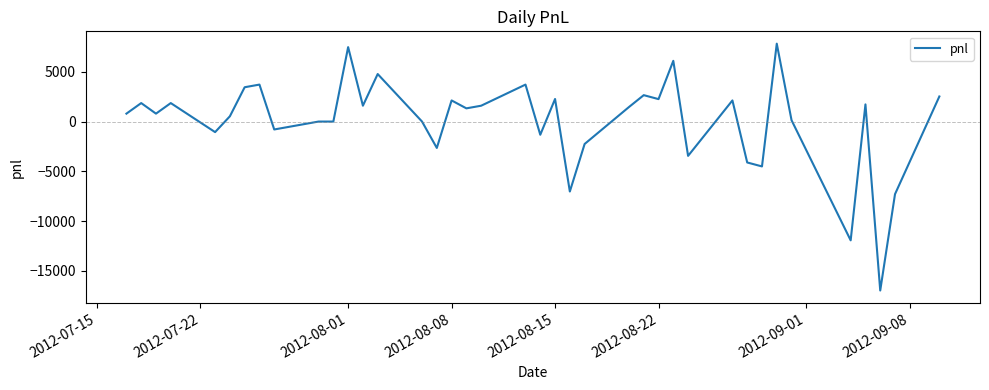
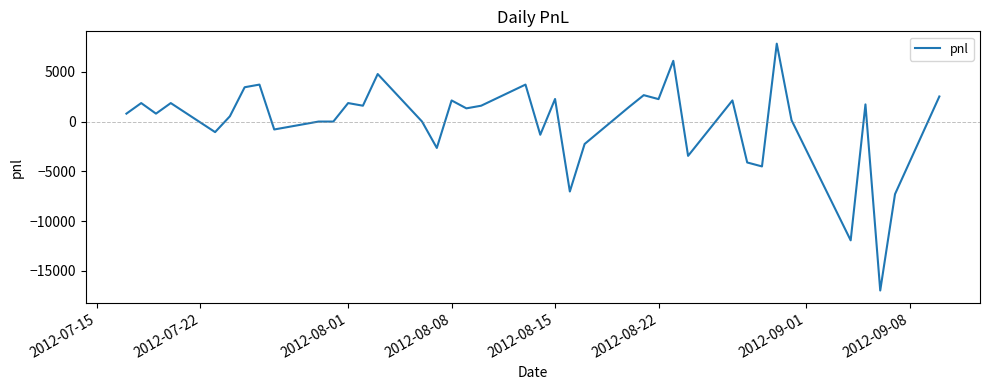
2012-08-01: 7000 -> 2000
